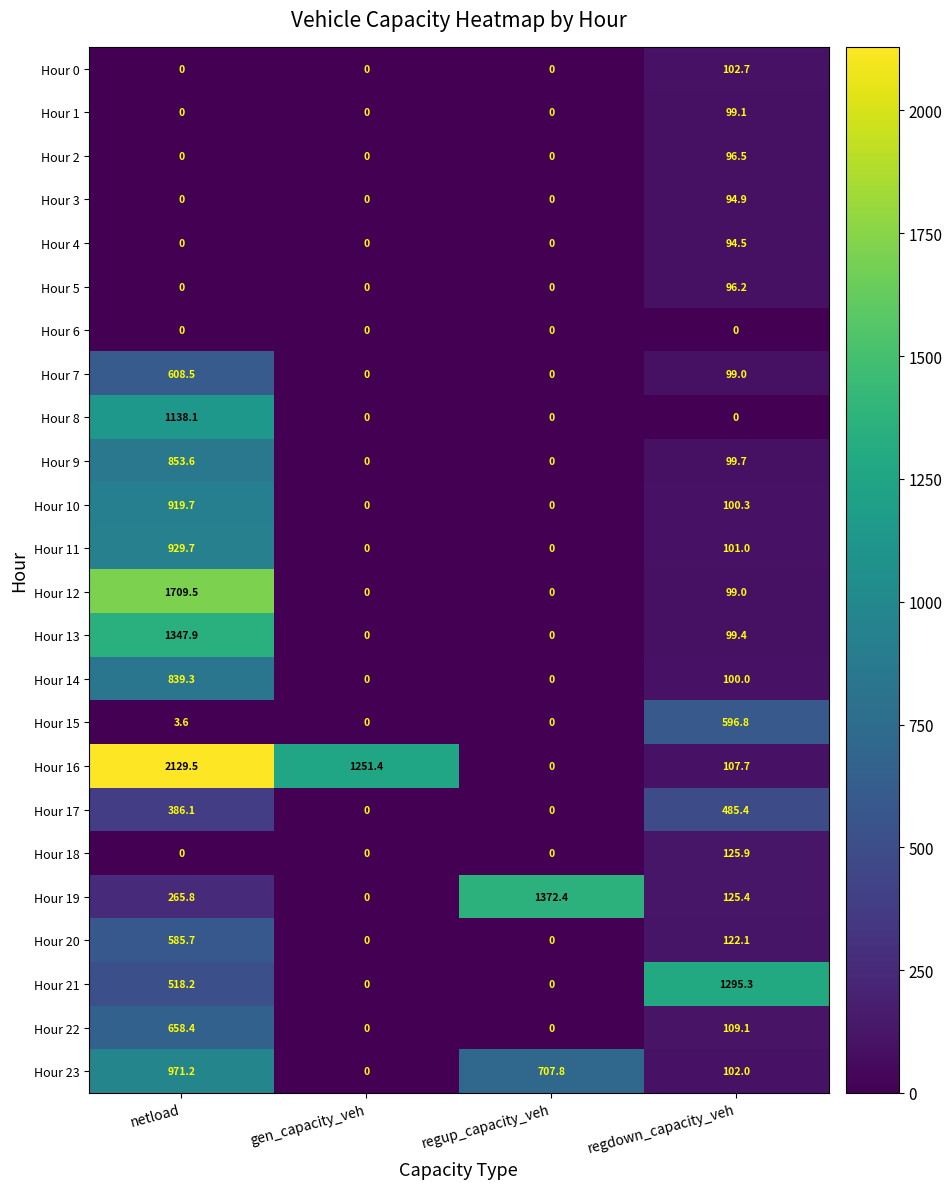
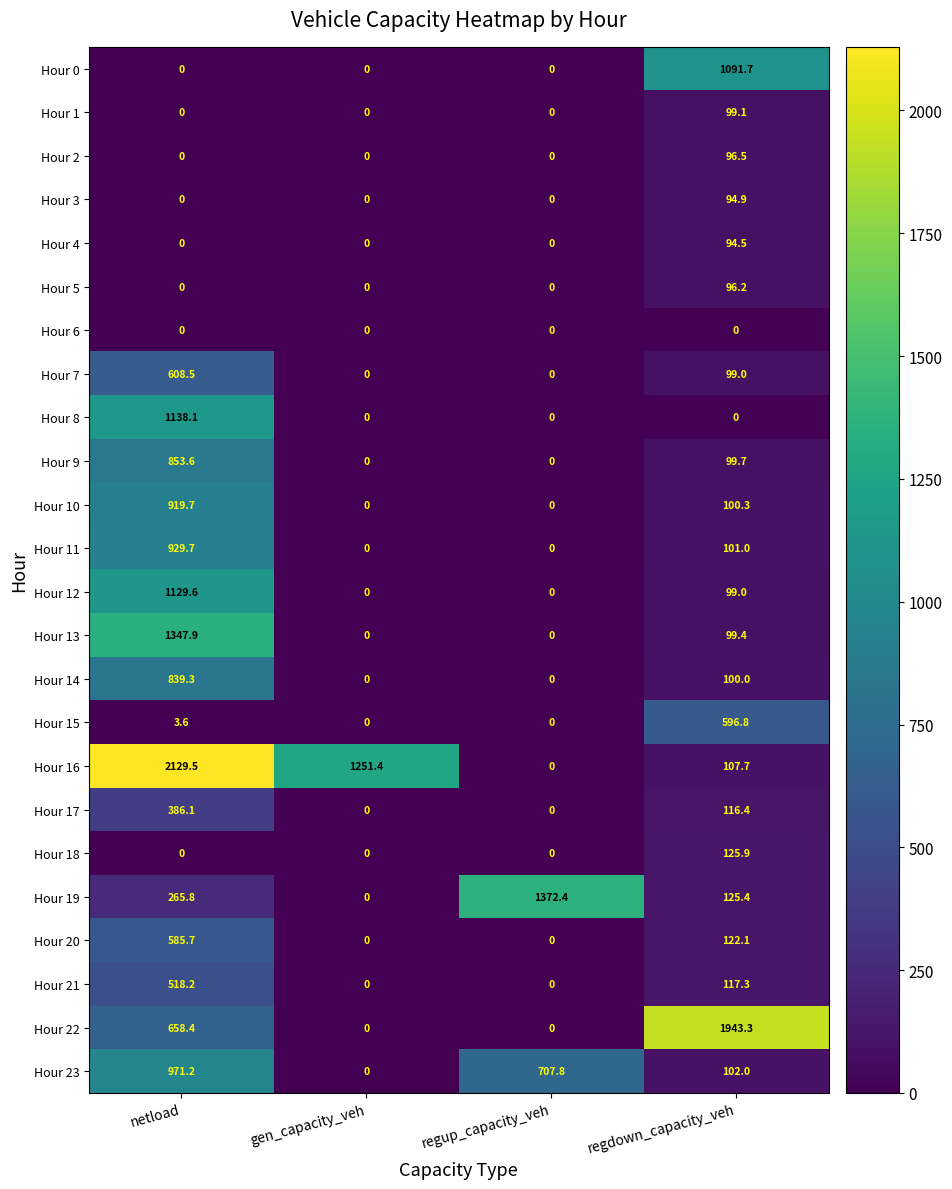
Hour 0, regdown_capacity_veh: 102.7 -> 1091.7
Hour 12, netload: 1709.5 -> 1129.6
Hour 17, regdown_capacity_veh: 485.4 -> 116.4
Hour 21, regdown_capacity_veh: 1295.3 -> 117.3
Hour 22, regdown_capacity_veh: 109.1 -> 1943.3
